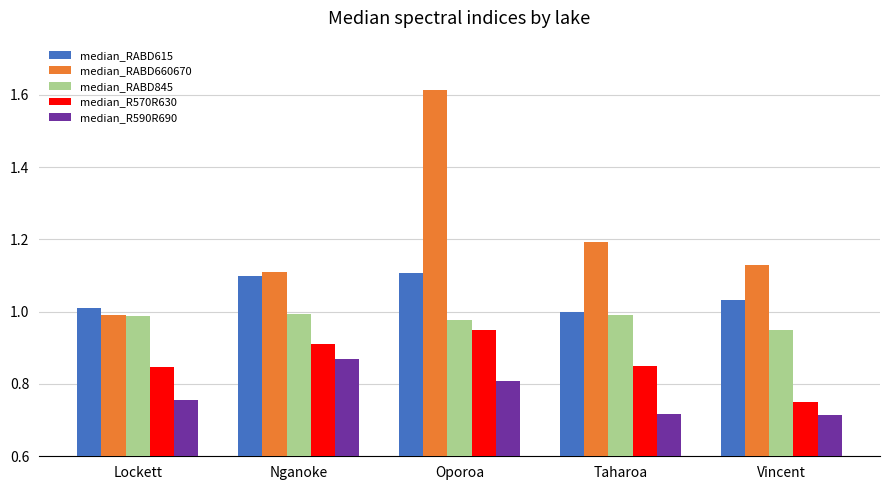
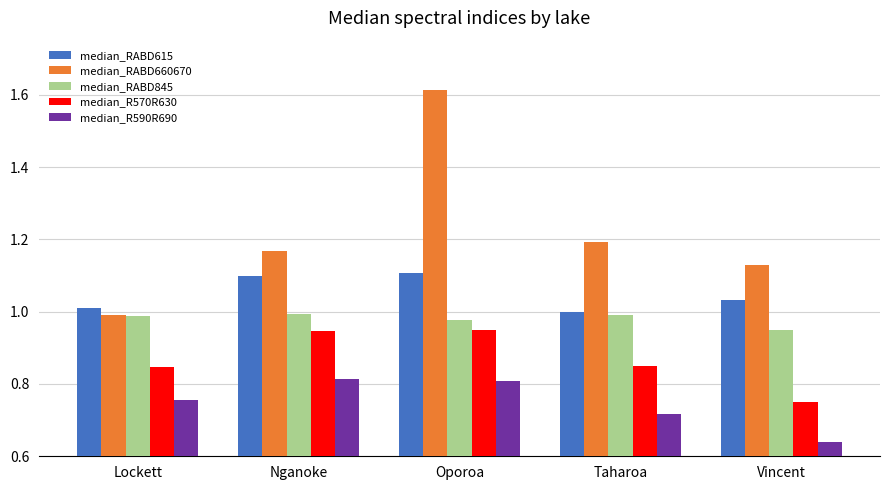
median_RABD660670, Nganoke: 1.11 -> 1.17
median_R570R630, Nganoke: 0.91 -> 0.95
median_R590R690, Nganoke: 0.87 -> 0.81
median_R590R690, Vincent: 0.71 -> 0.64
